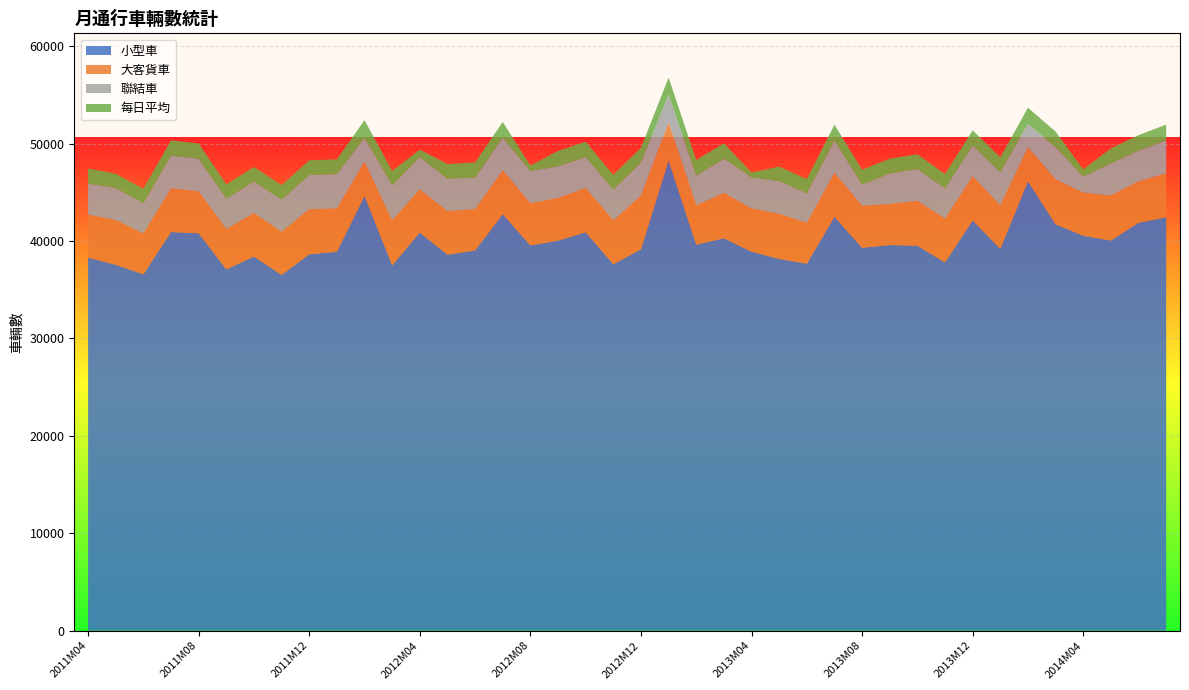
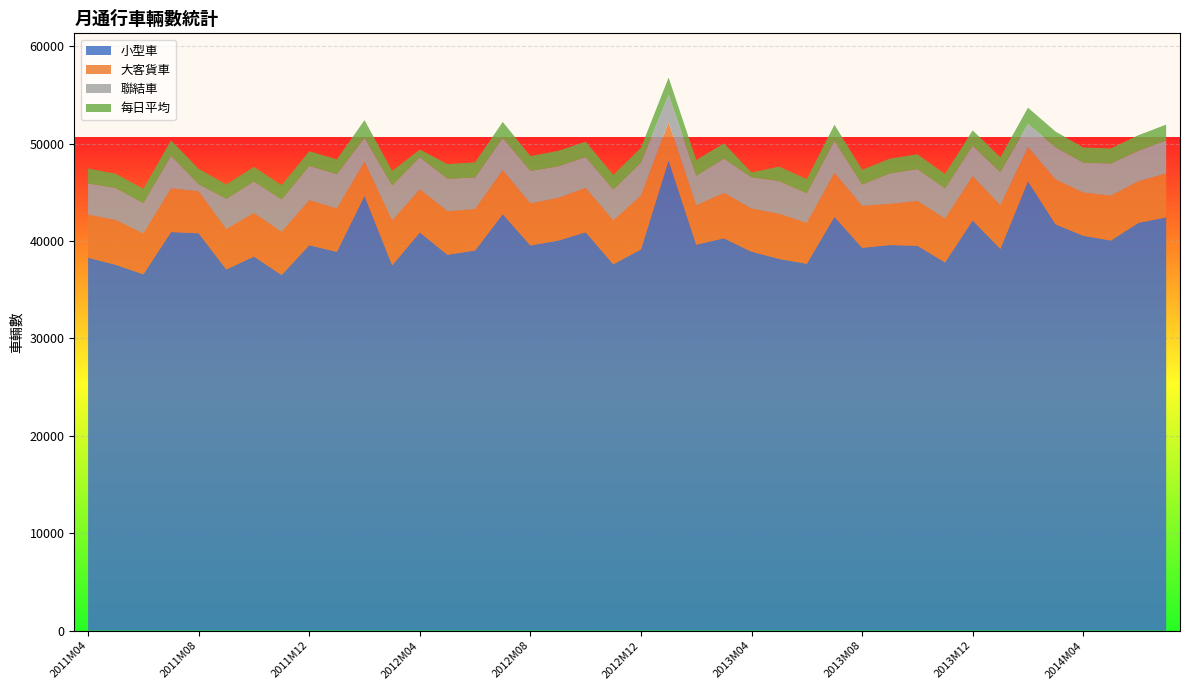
聯結車, 2011M08: 3000 -> 1000
小型車, 2011M12: 39000 -> 40000
每日平均, 2012M08: 1000 -> 2000
聯結車, 2014M04: 2000 -> 3000
每日平均, 2014M04: 1000 -> 2000
